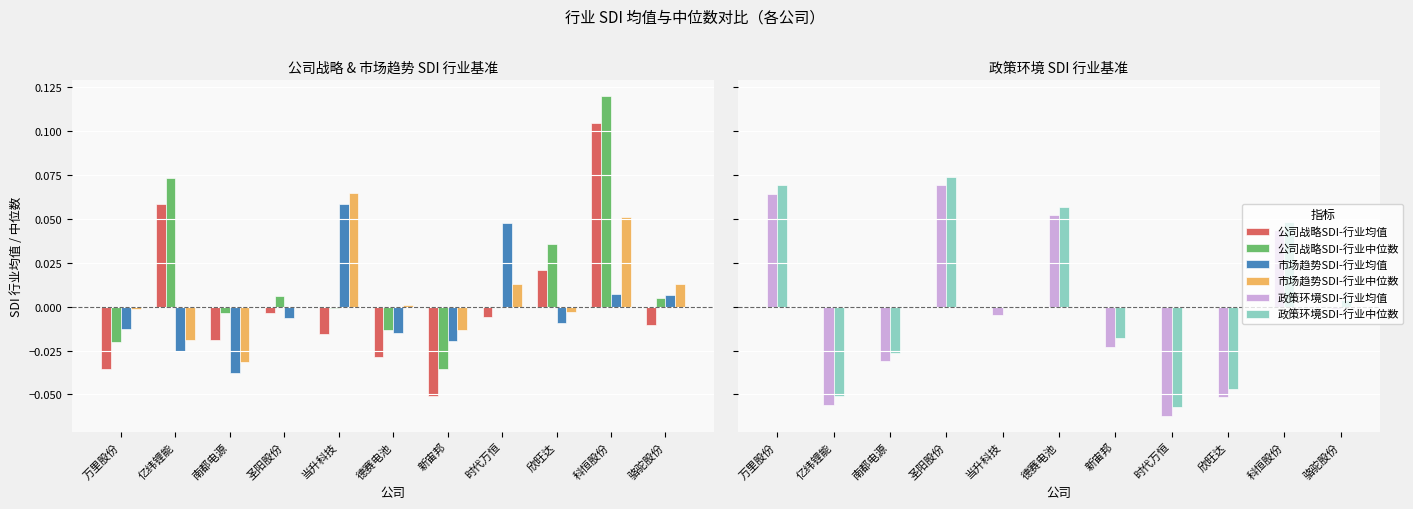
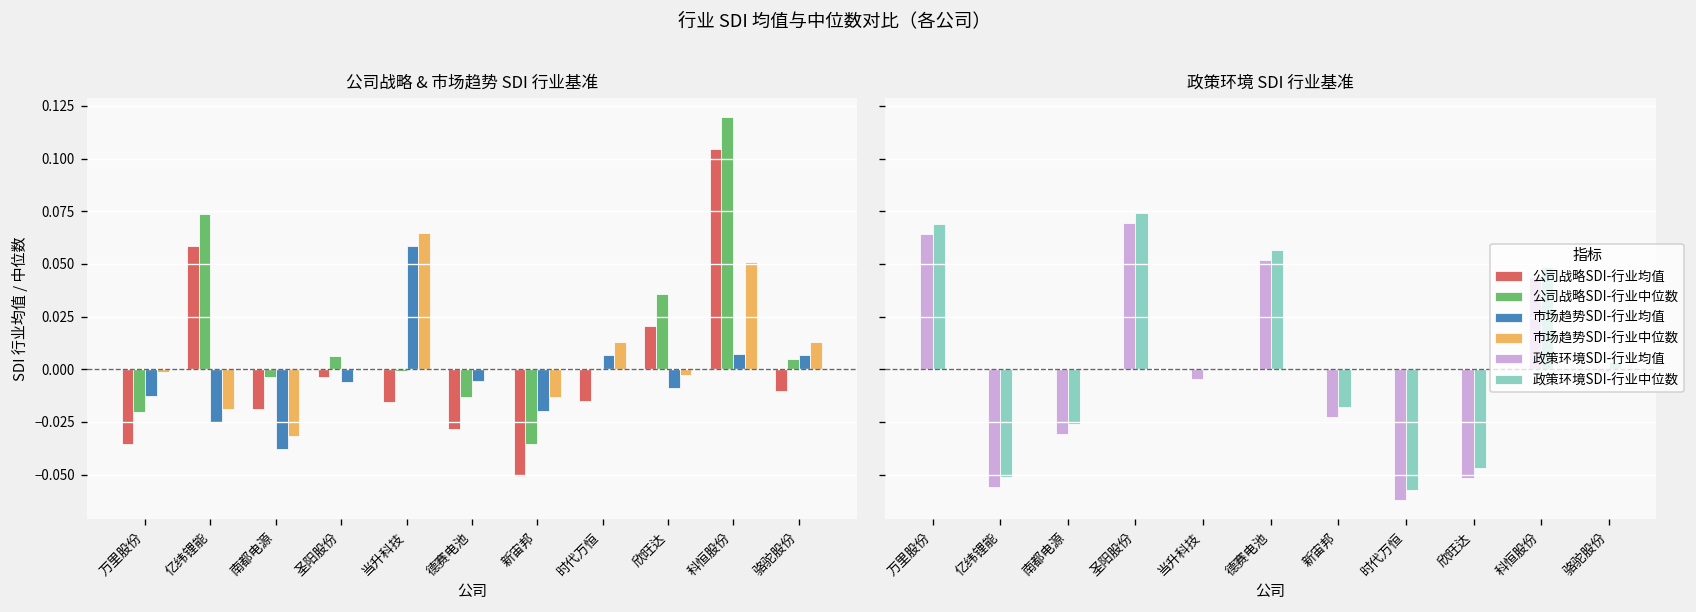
公司战略 & 市场趋势 SDI 行业基准, 市场趋势SDI-行业均值, 德赛电池: -0.015 -> -0.006
公司战略 & 市场趋势 SDI 行业基准, 公司战略SDI-行业均值, 时代万恒: -0.006 -> -0.015
公司战略 & 市场趋势 SDI 行业基准, 市场趋势SDI-行业均值, 时代万恒: 0.048 -> 0.007
